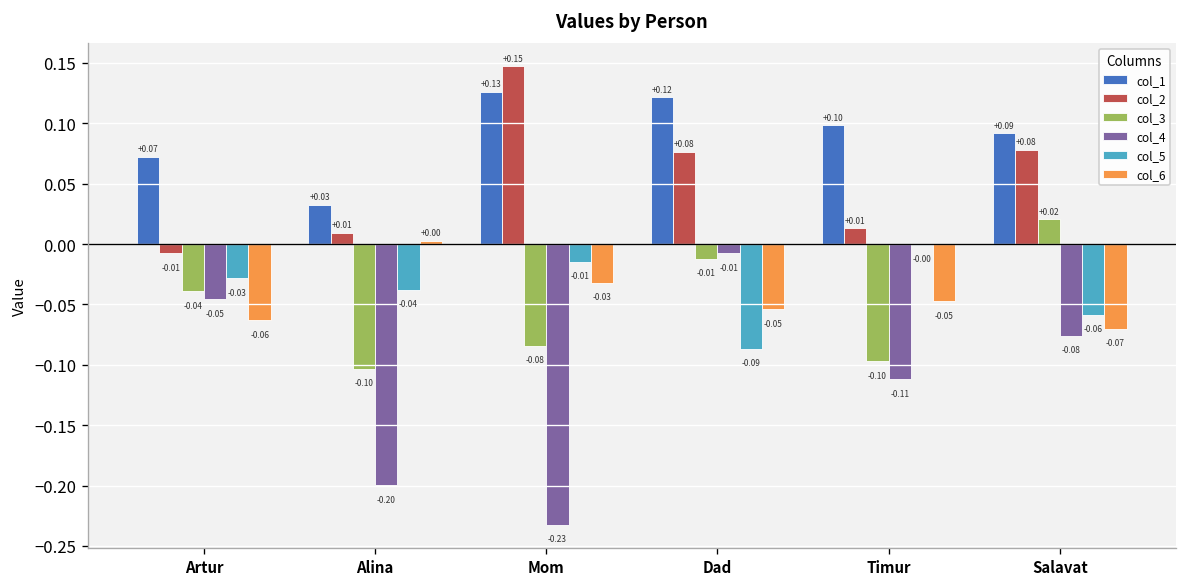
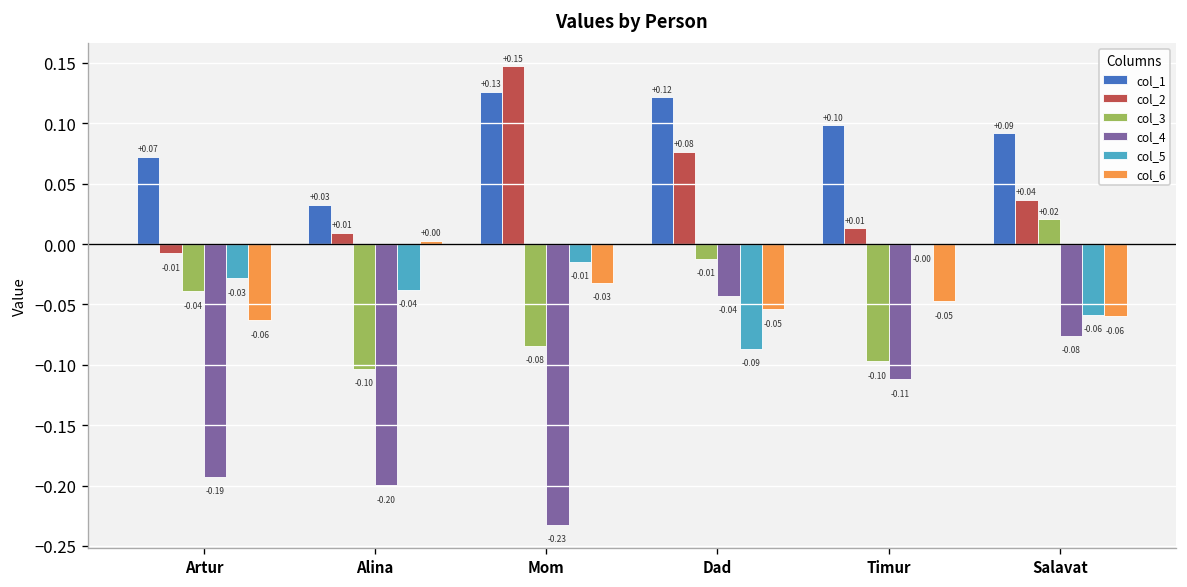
col_4, Artur: -0.05 -> -0.19
col_4, Dad: -0.01 -> -0.04
col_2, Salavat: +0.08 -> +0.04
col_6, Salavat: -0.07 -> -0.06
